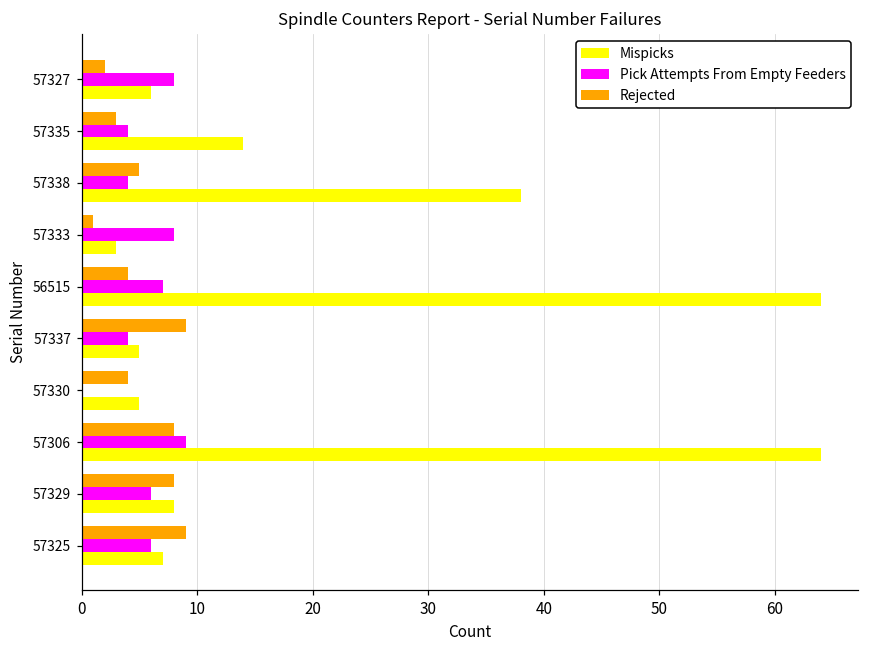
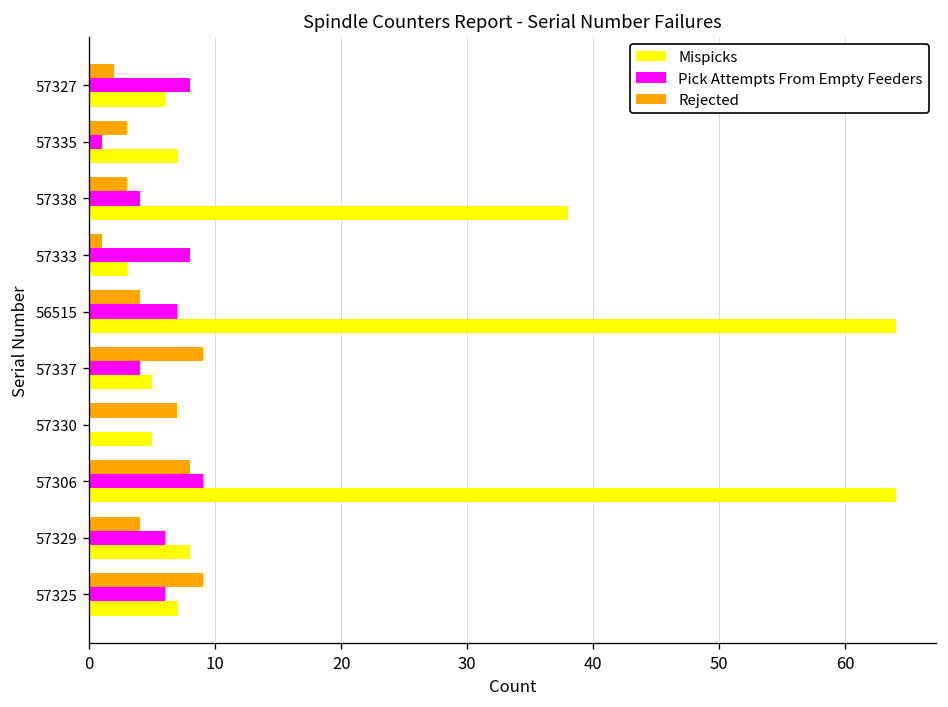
Pick Attempts From Empty Feeders, 57335: 4 -> 1
Mispicks, 57335: 14 -> 7
Rejected, 57338: 5 -> 3
Rejected, 57330: 4 -> 7
Rejected, 57329: 8 -> 4
